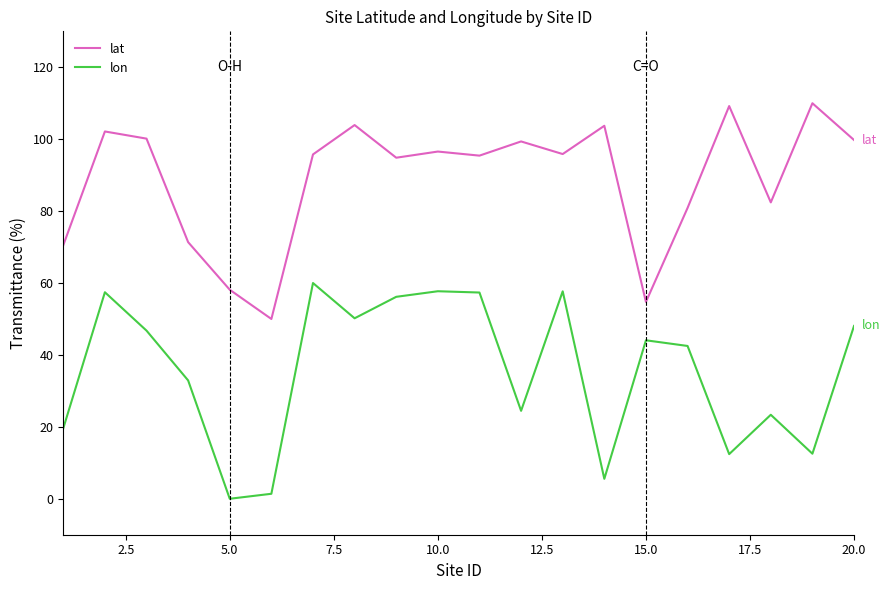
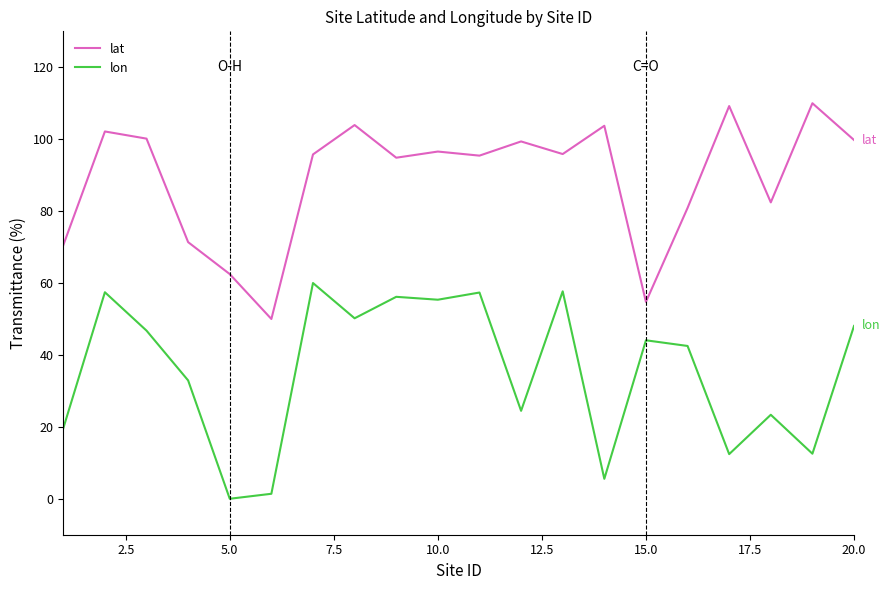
lat, 5.0: 58 -> 62
lon, 10.0: 58 -> 55
